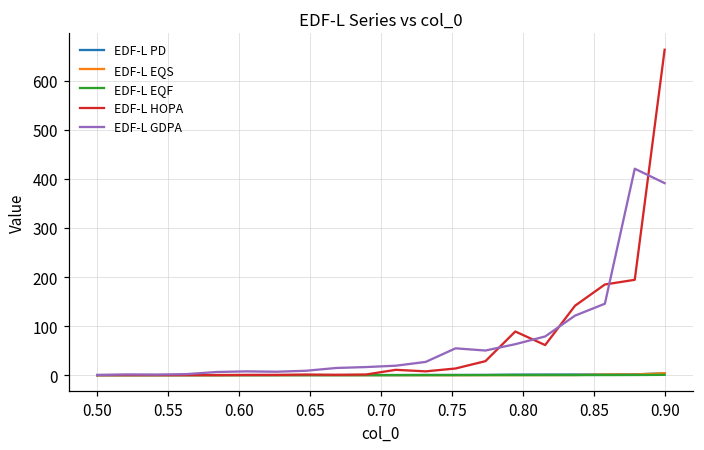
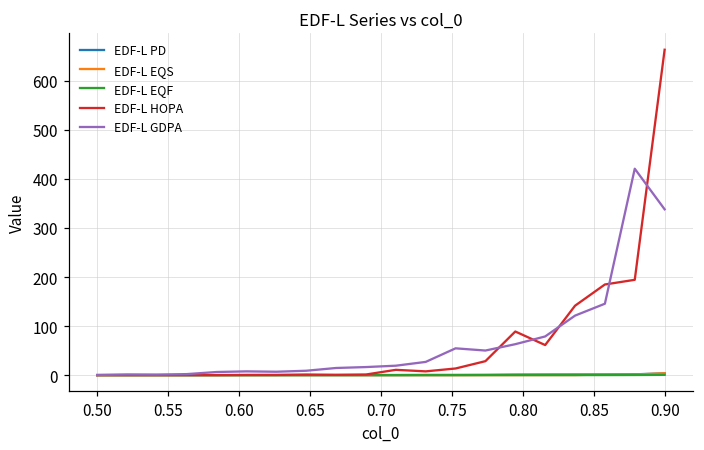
EDF-L GDPA, 0.90: 390 -> 340
